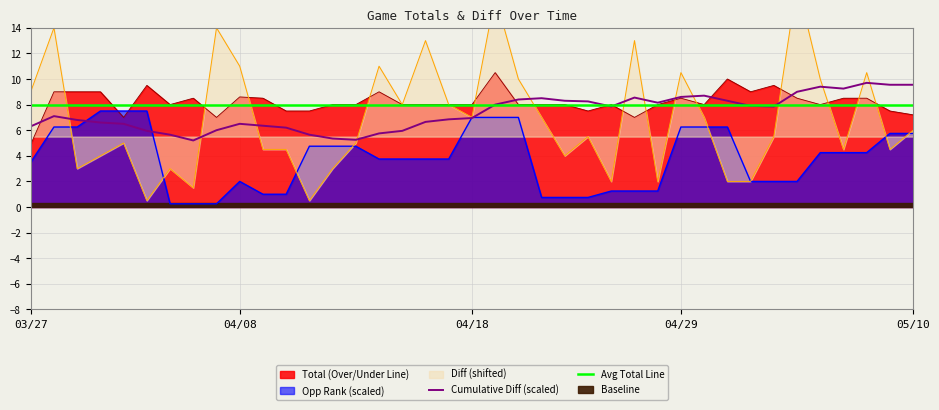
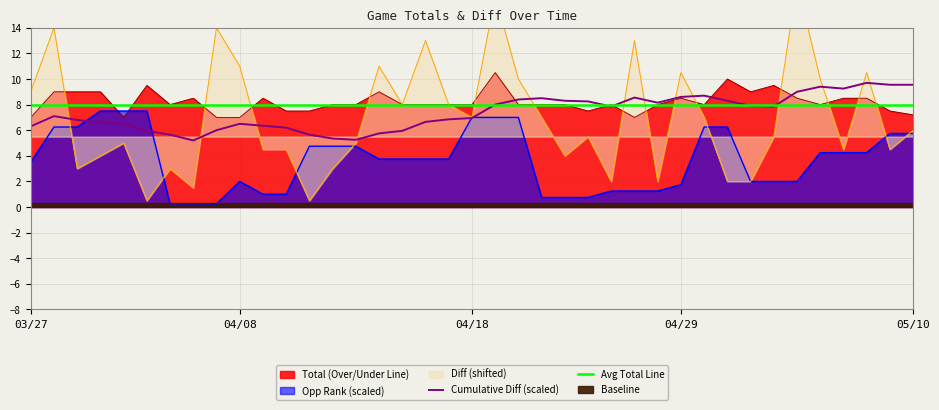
Total (Over/Under Line), 03/27: 4.9 -> 7.0
Total (Over/Under Line), 04/08: 8.6 -> 7.0
Opp Rank (scaled), 04/29: 6.3 -> 1.8
